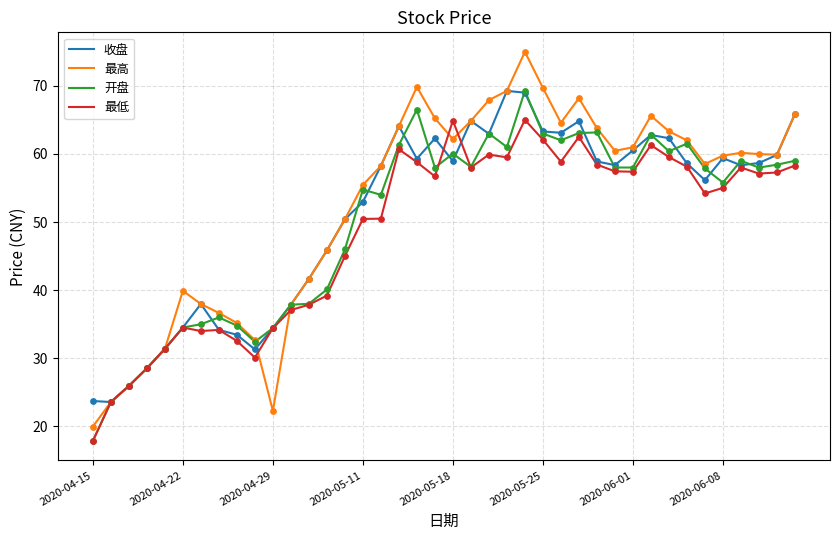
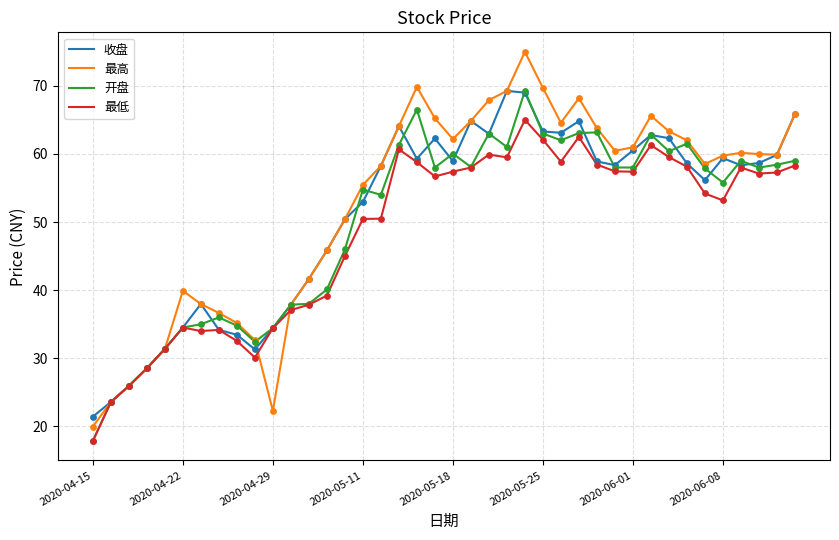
收盘, 2020-04-15: 24 -> 21
最低, 2020-05-18: 65 -> 57
最低, 2020-06-08: 55 -> 53
